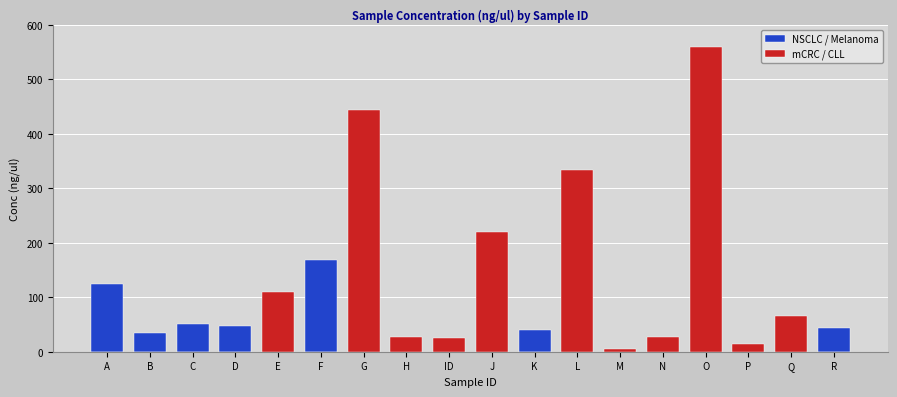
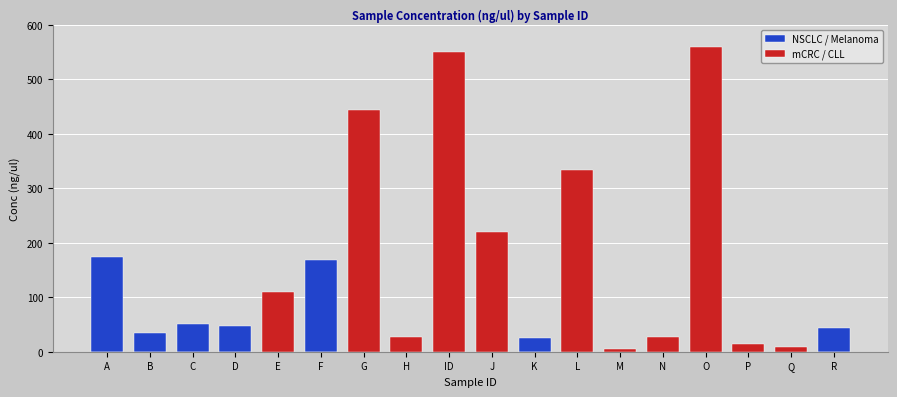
NSCLC / Melanoma, A: 120 -> 170
mCRC / CLL, ID: 30 -> 550
NSCLC / Melanoma, K: 40 -> 20
mCRC / CLL, Q: 70 -> 10
